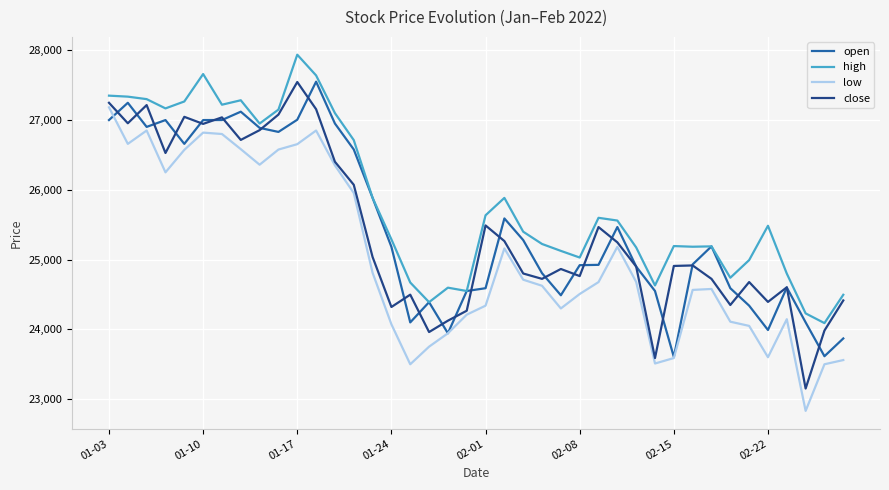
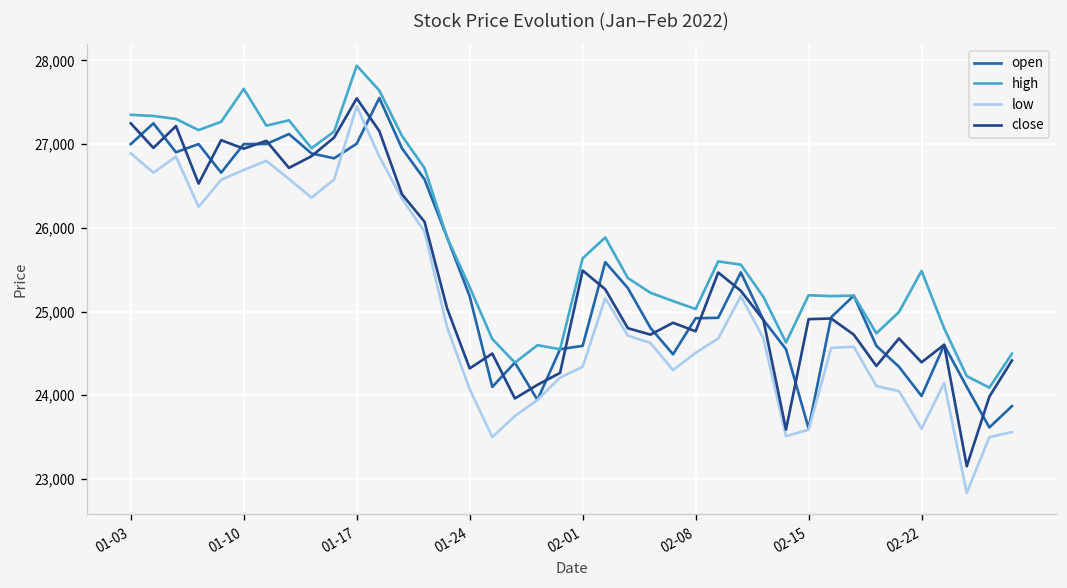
low, 01-03: 27,200 -> 26,900
low, 01-10: 26,800 -> 26,700
low, 01-17: 26,700 -> 27,500
